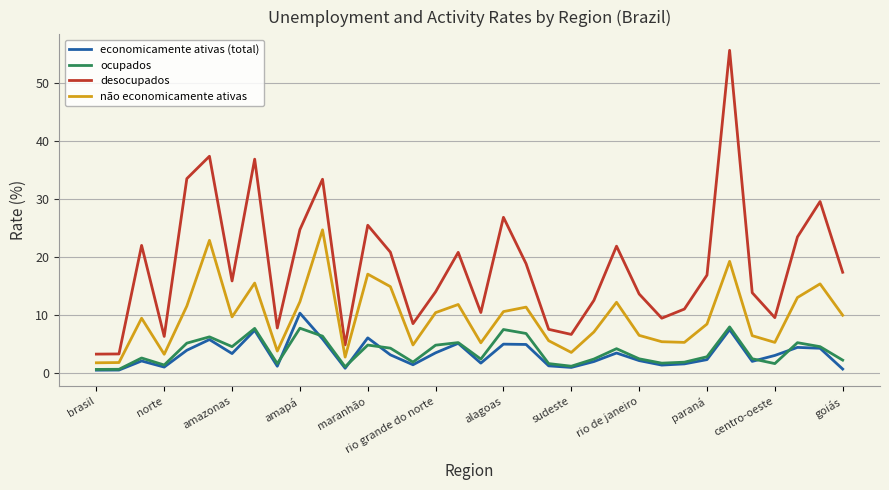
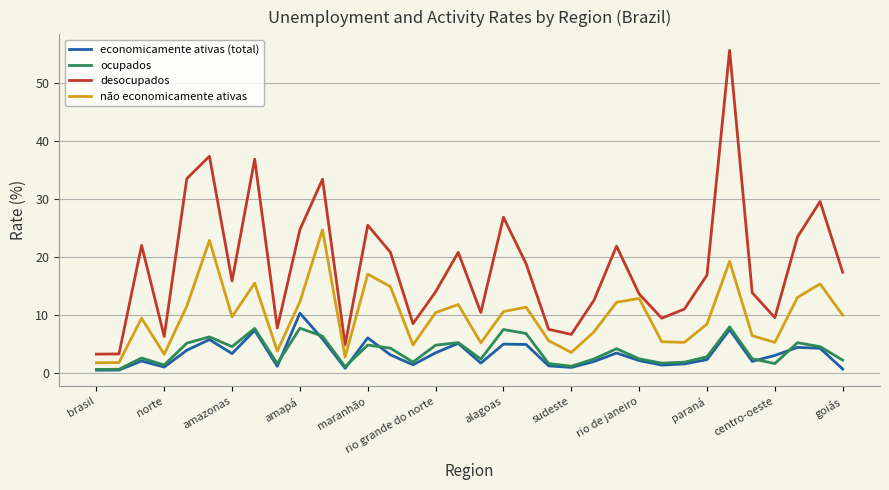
não economicamente ativas, rio de janeiro: 7 -> 13
